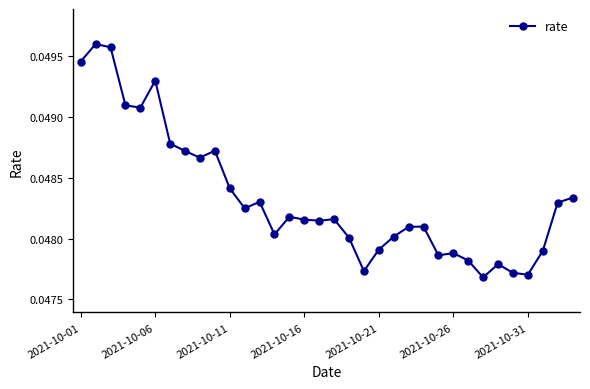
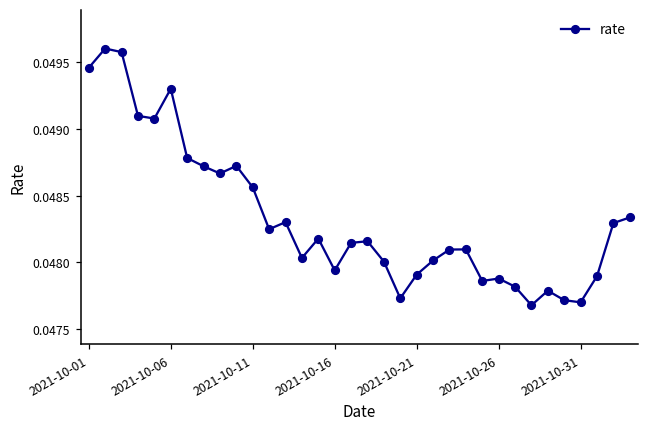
2021-10-11: 0.04841 -> 0.04856
2021-10-16: 0.04816 -> 0.04794
